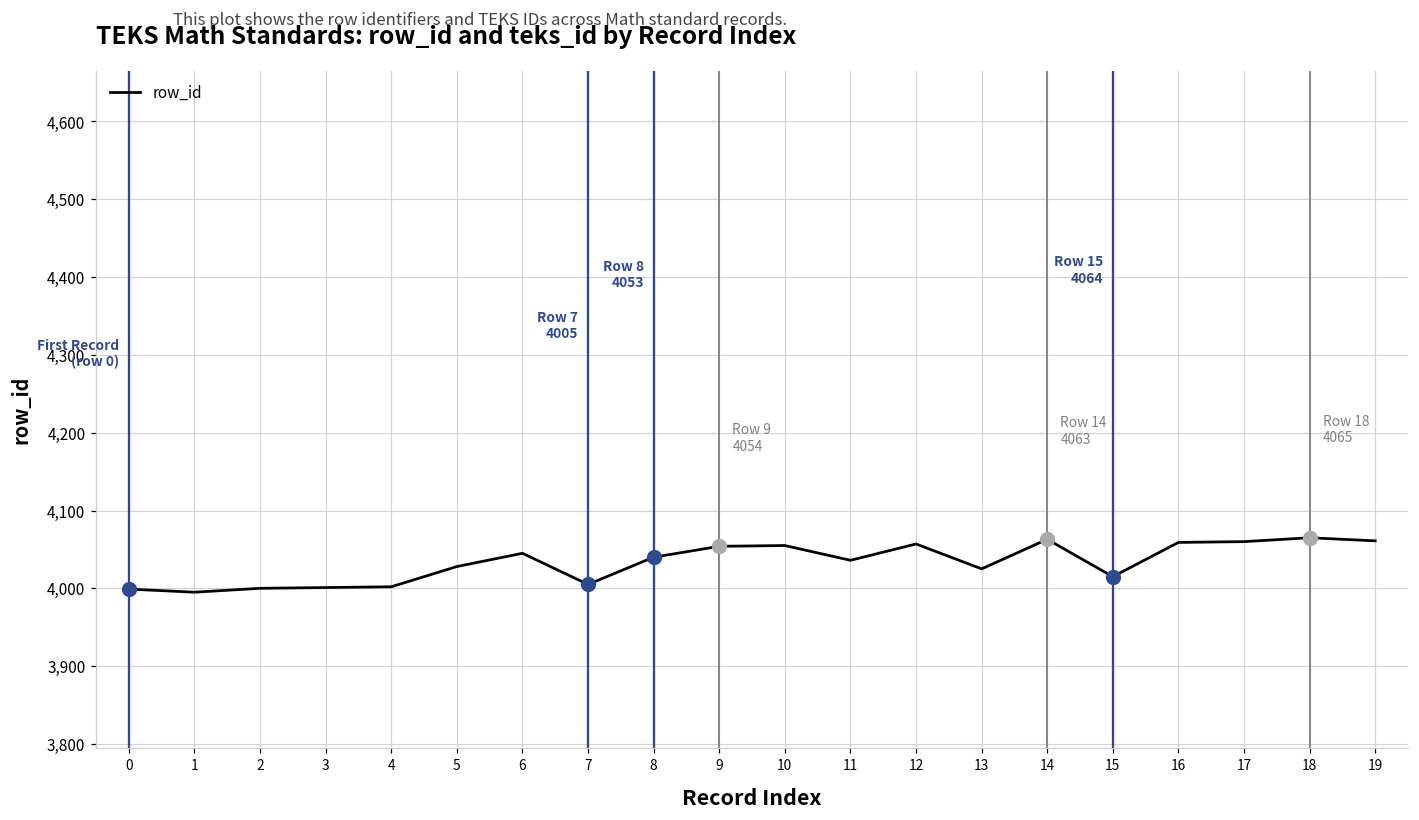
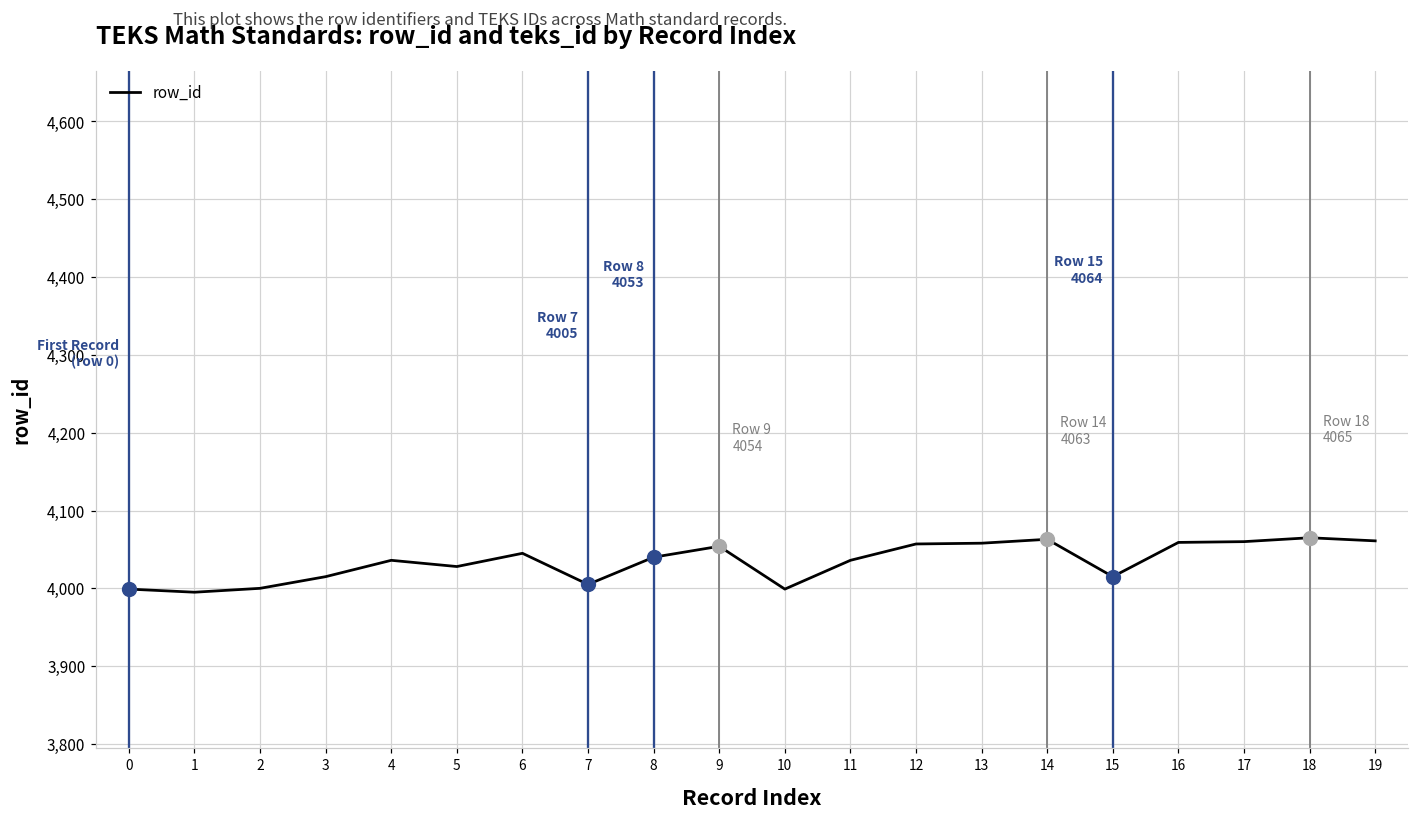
row_id, 3: 4,000 -> 4,020
row_id, 4: 4,000 -> 4,040
row_id, 10: 4,060 -> 4,000
row_id, 13: 4,030 -> 4,060
